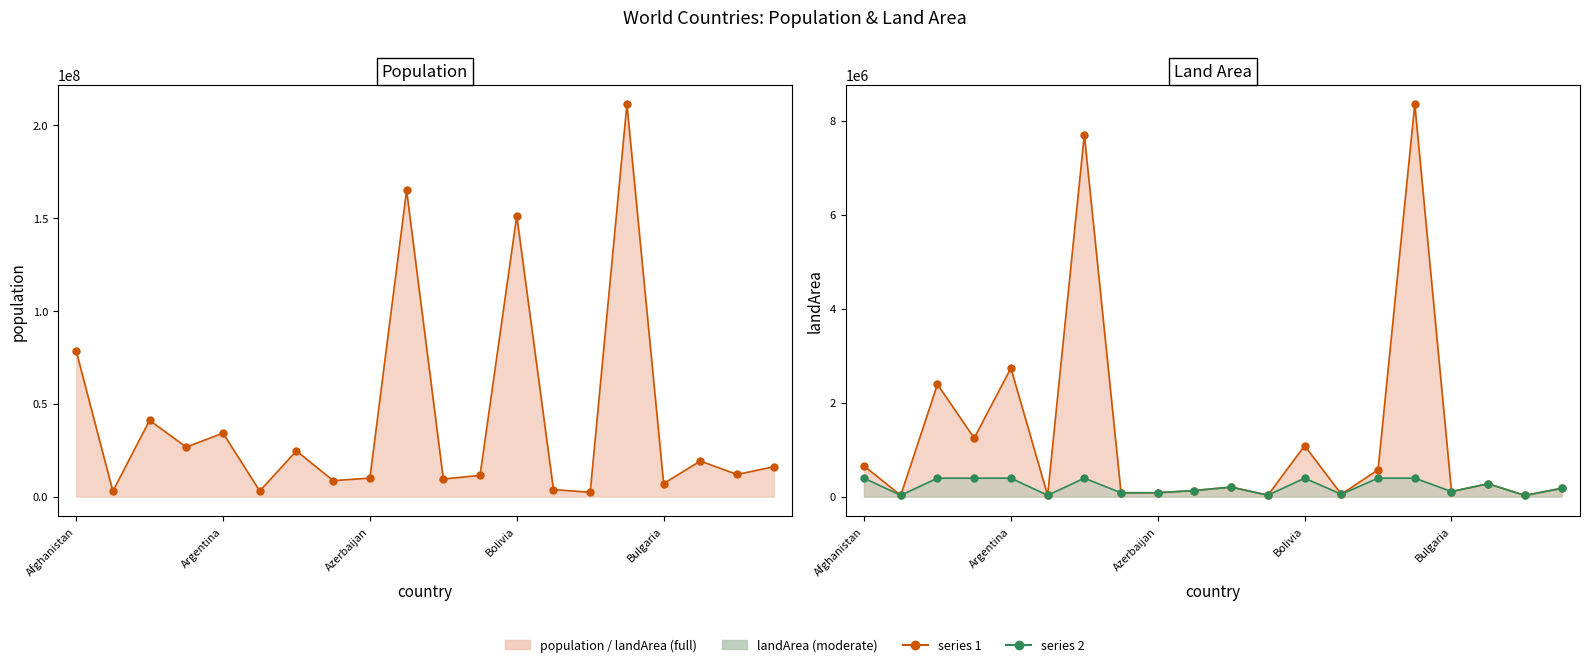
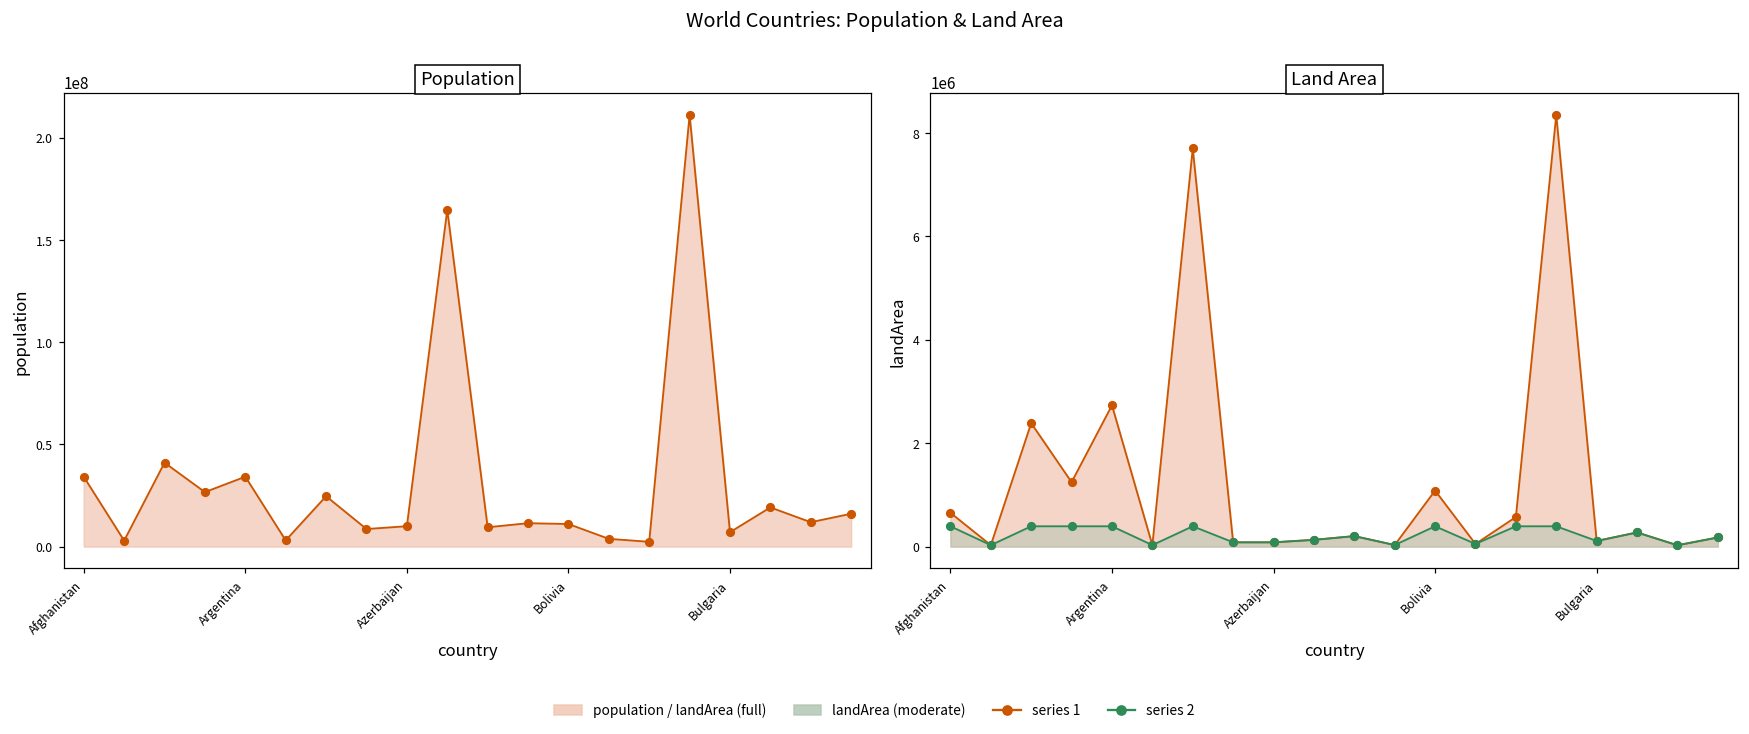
Population, Afghanistan: 78000000 -> 34000000
Population, Bolivia: 151000000 -> 11000000
